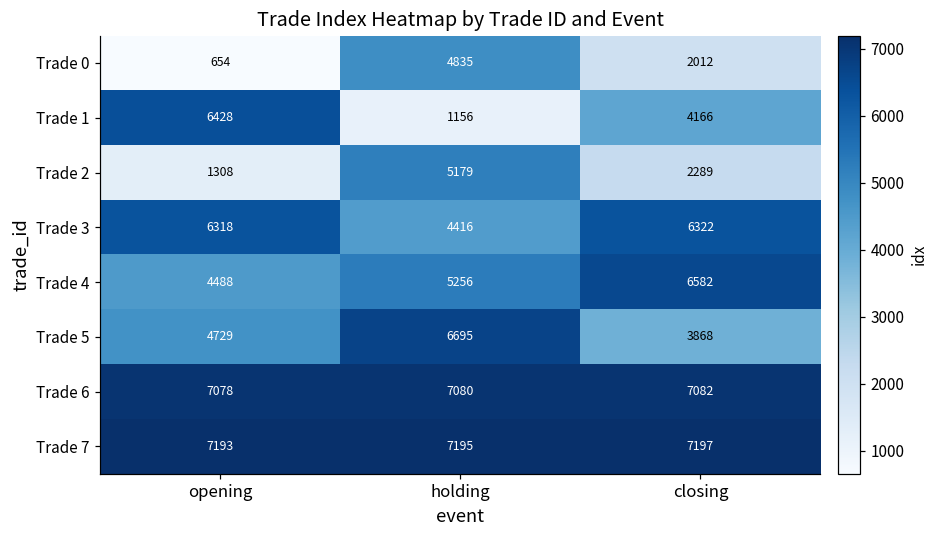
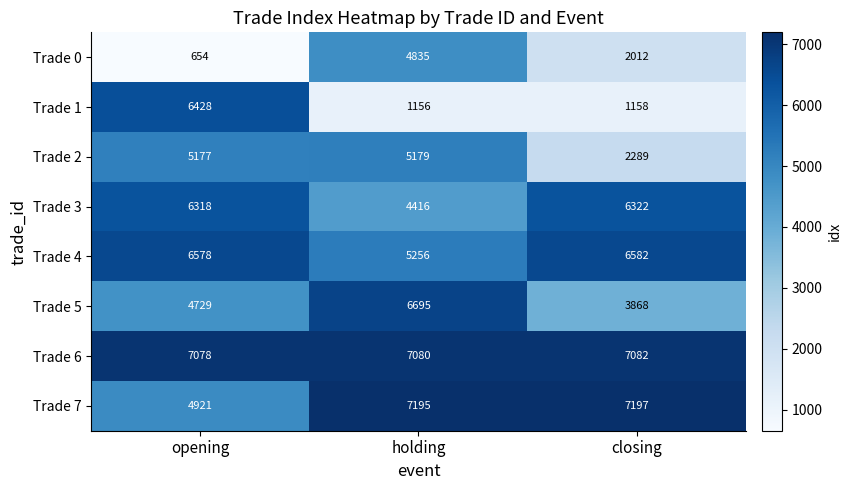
Trade 1, closing: 4166 -> 1158
Trade 2, opening: 1308 -> 5177
Trade 4, opening: 4488 -> 6578
Trade 7, opening: 7193 -> 4921
